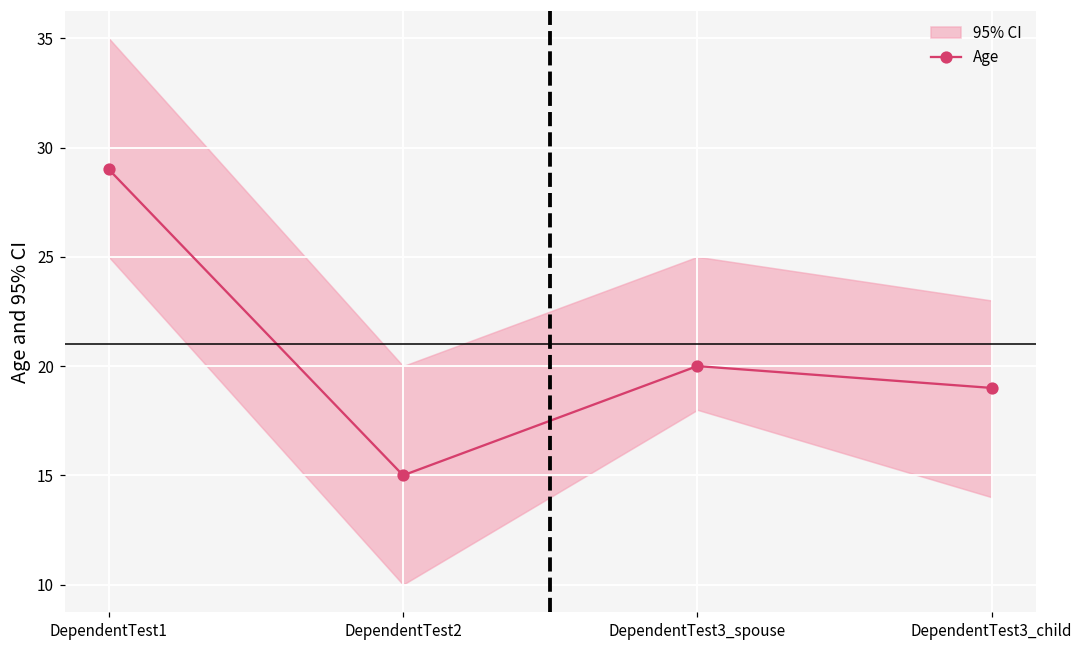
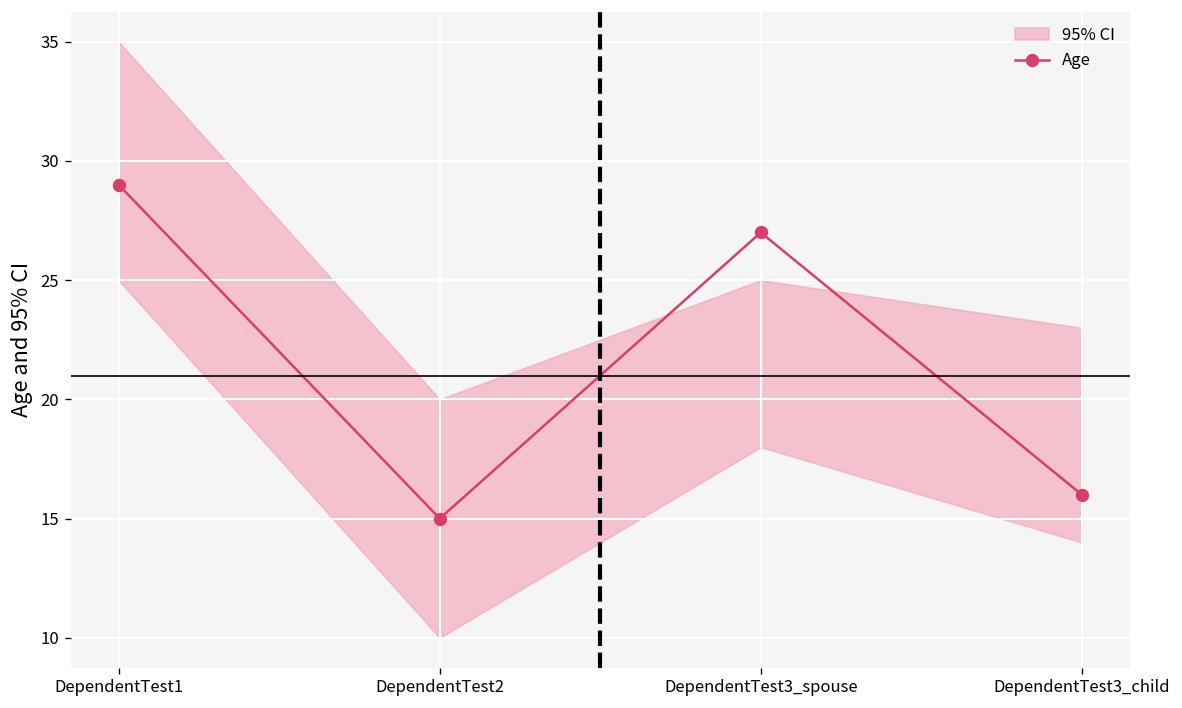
Age, DependentTest3_spouse: 20 -> 27
Age, DependentTest3_child: 19 -> 16
